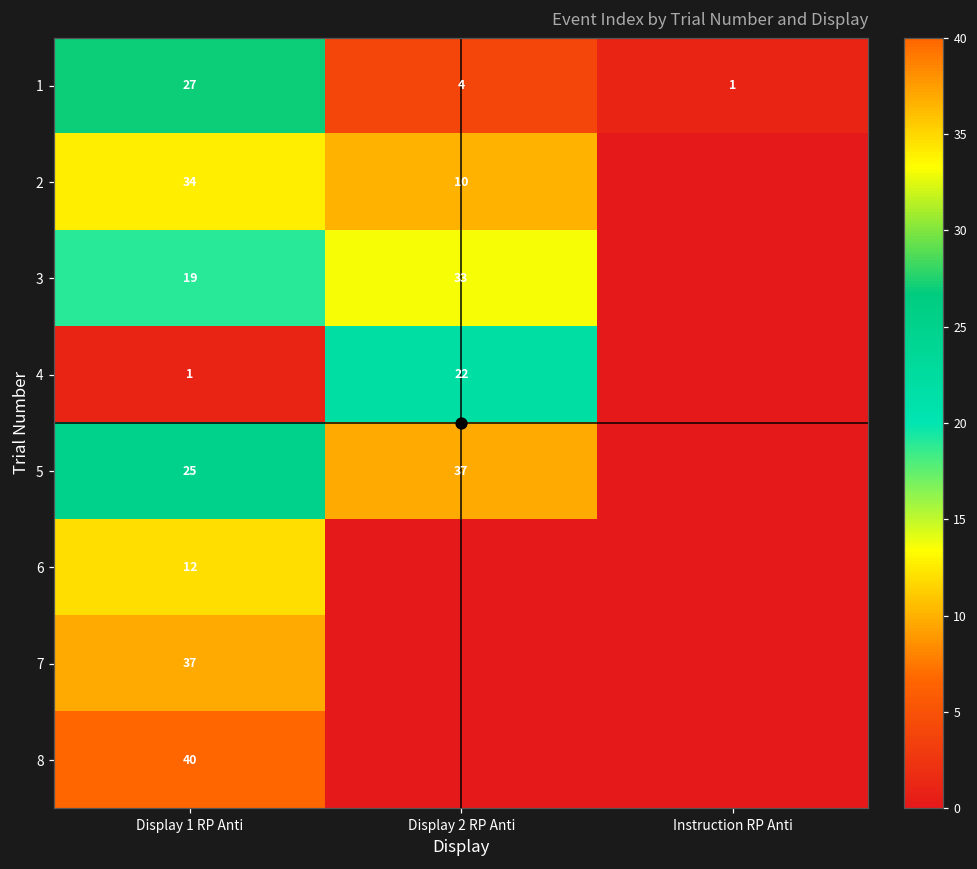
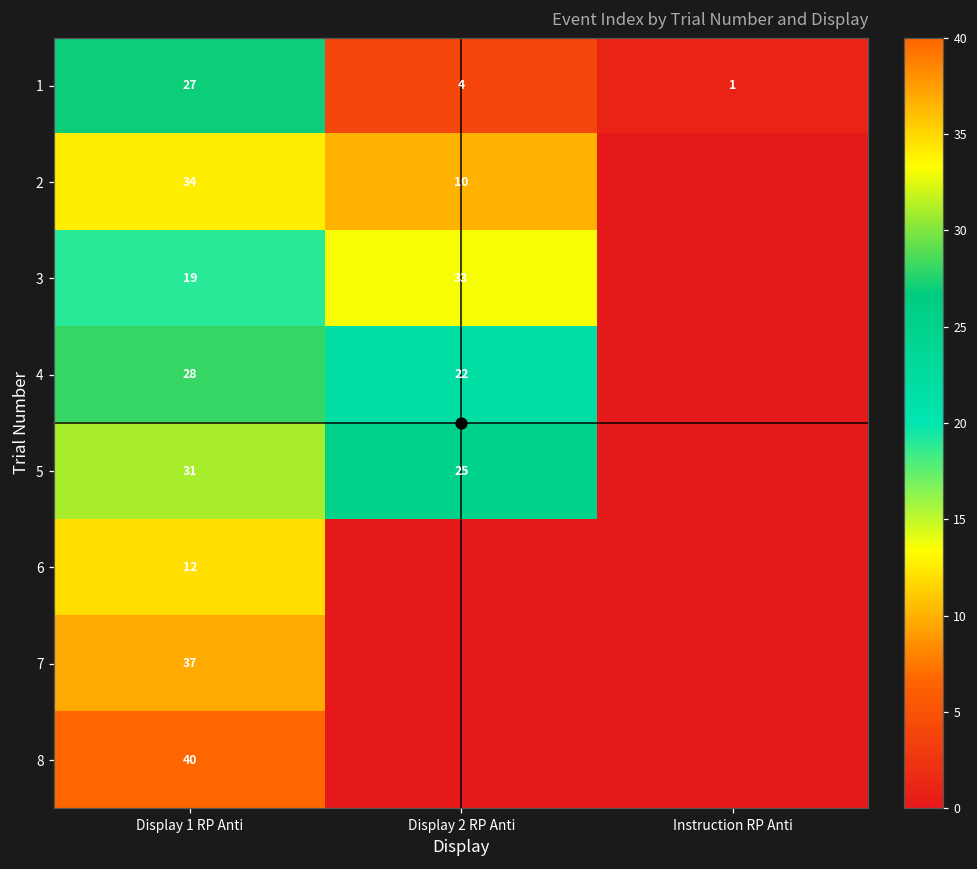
4, Display 1 RP Anti: 1 -> 28
5, Display 1 RP Anti: 25 -> 31
5, Display 2 RP Anti: 37 -> 25
